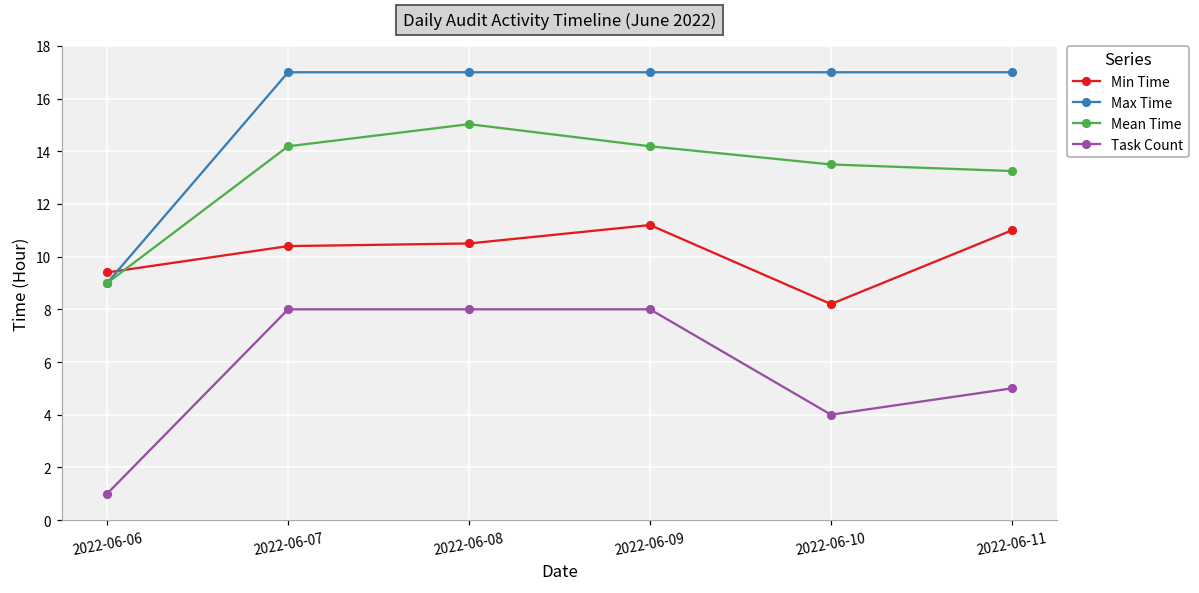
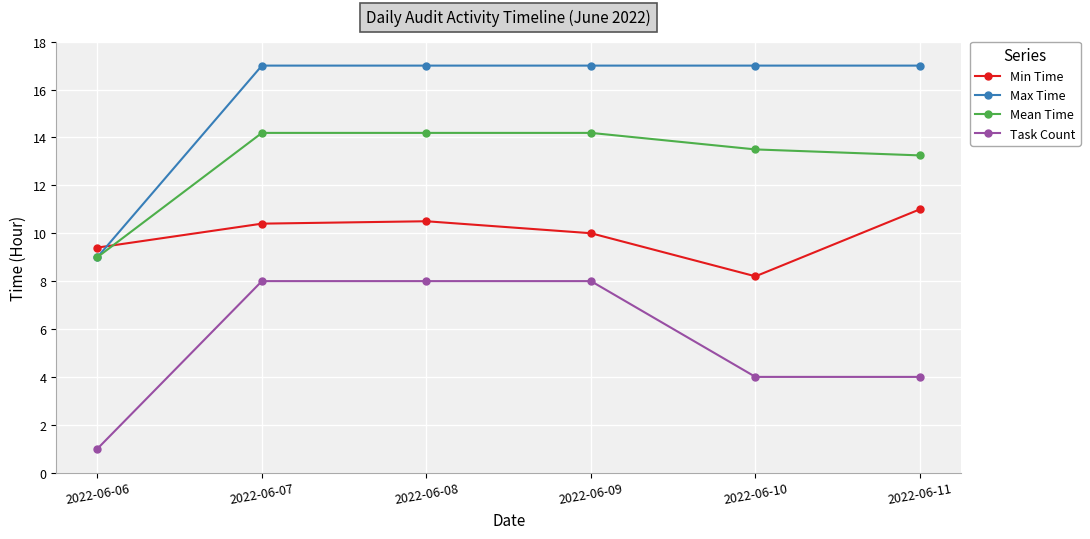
Mean Time, 2022-06-08: 15.0 -> 14.2
Min Time, 2022-06-09: 11.2 -> 10.0
Task Count, 2022-06-11: 5 -> 4
